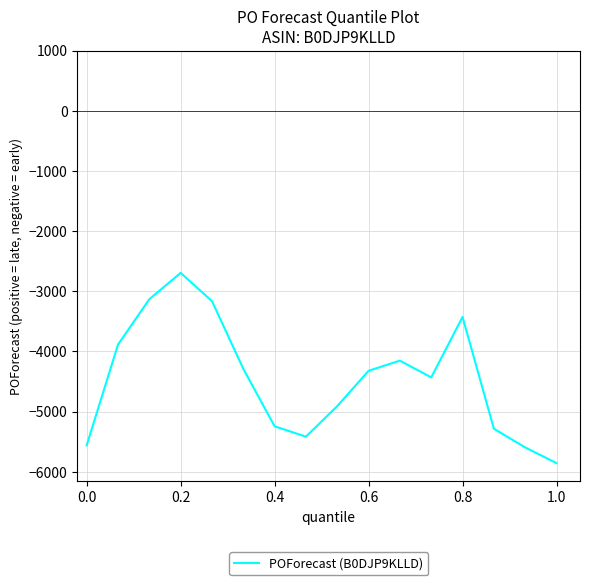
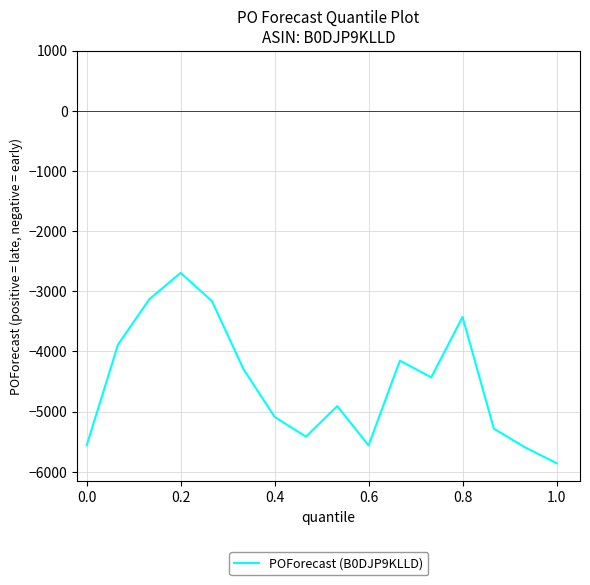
0.4: -5200 -> -5100
0.6: -4300 -> -5600
